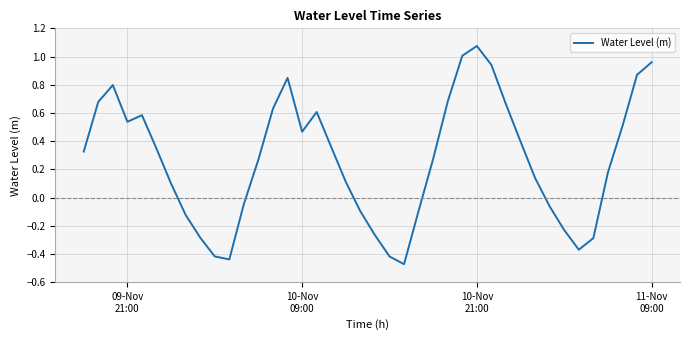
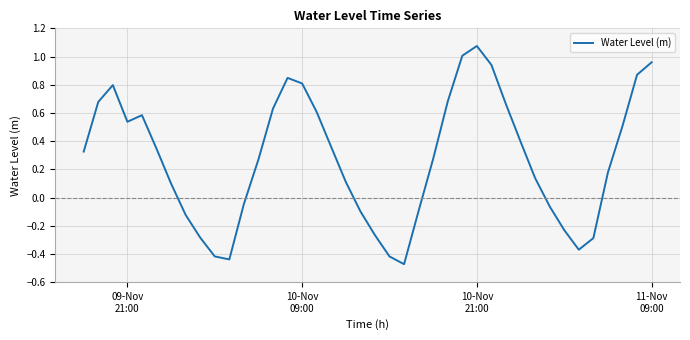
10-Nov 09:00: 0.47 -> 0.81
